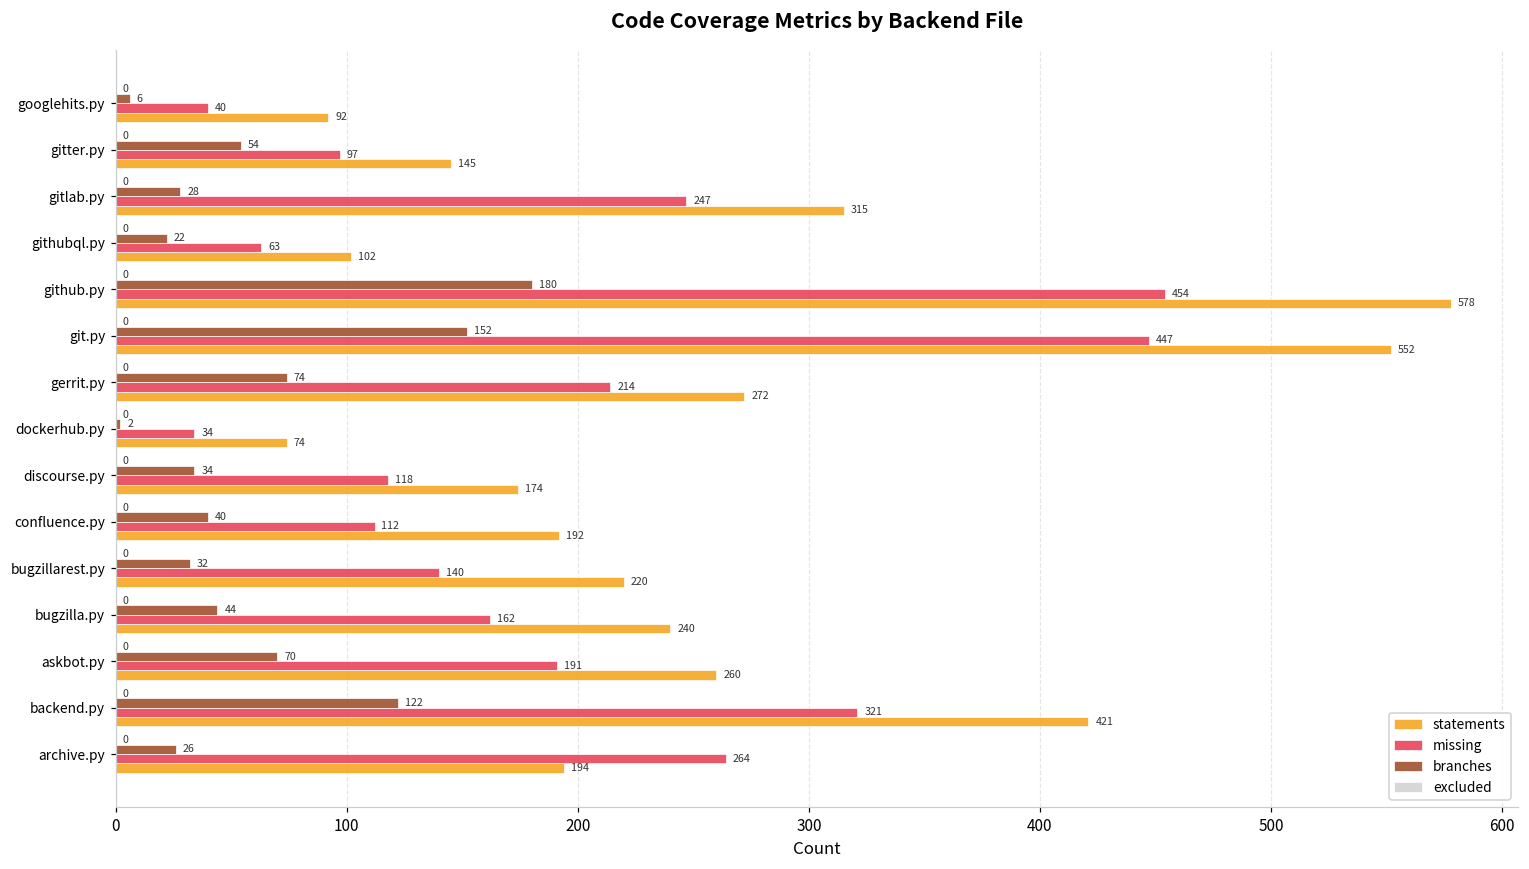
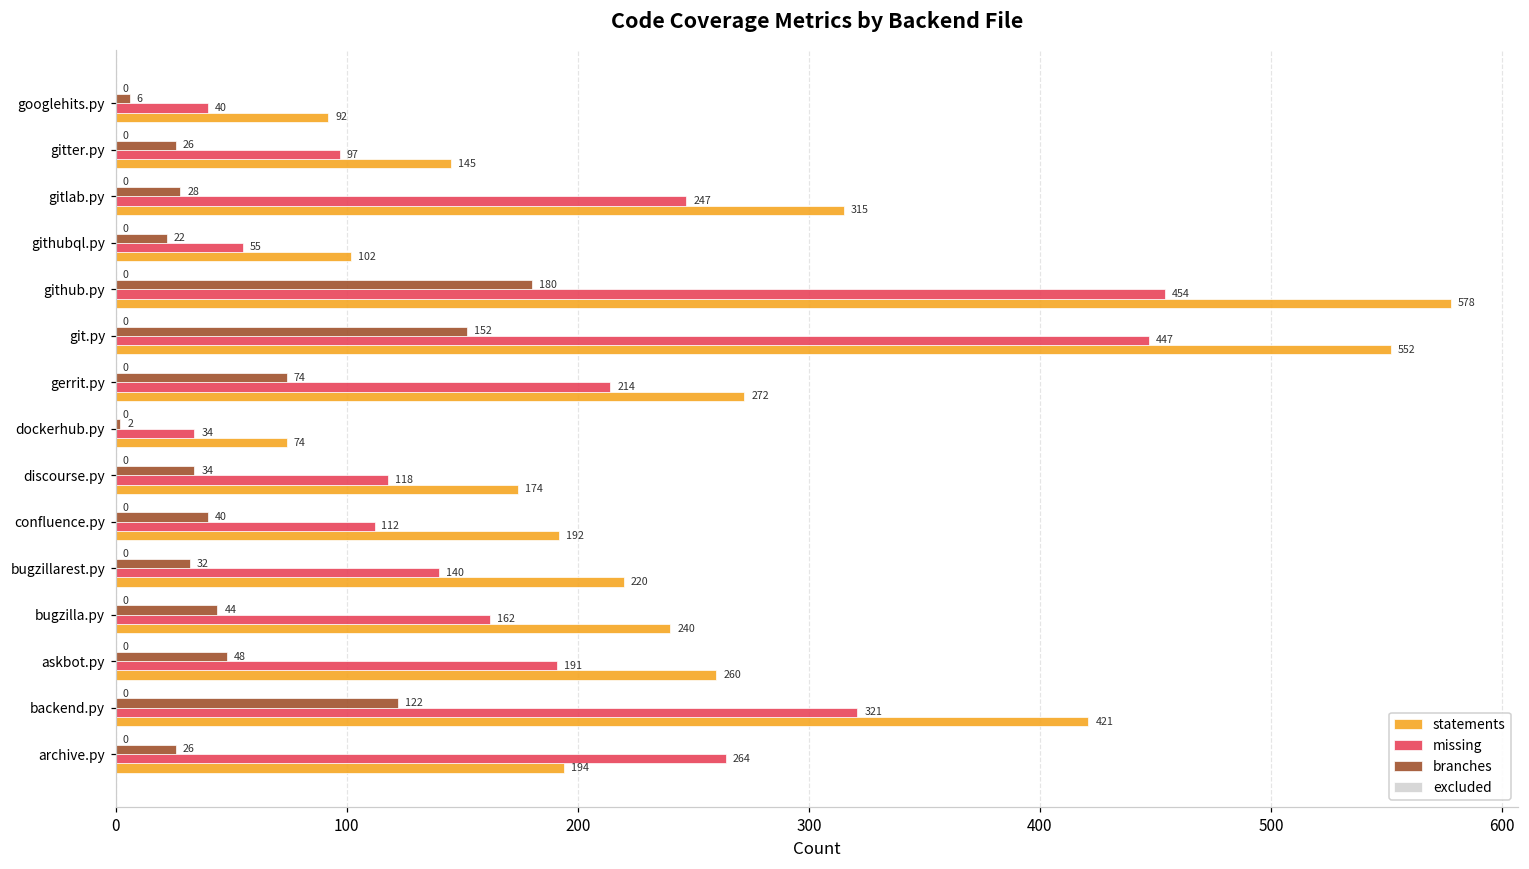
branches, gitter.py: 54 -> 26
missing, githubql.py: 63 -> 55
branches, askbot.py: 70 -> 48
